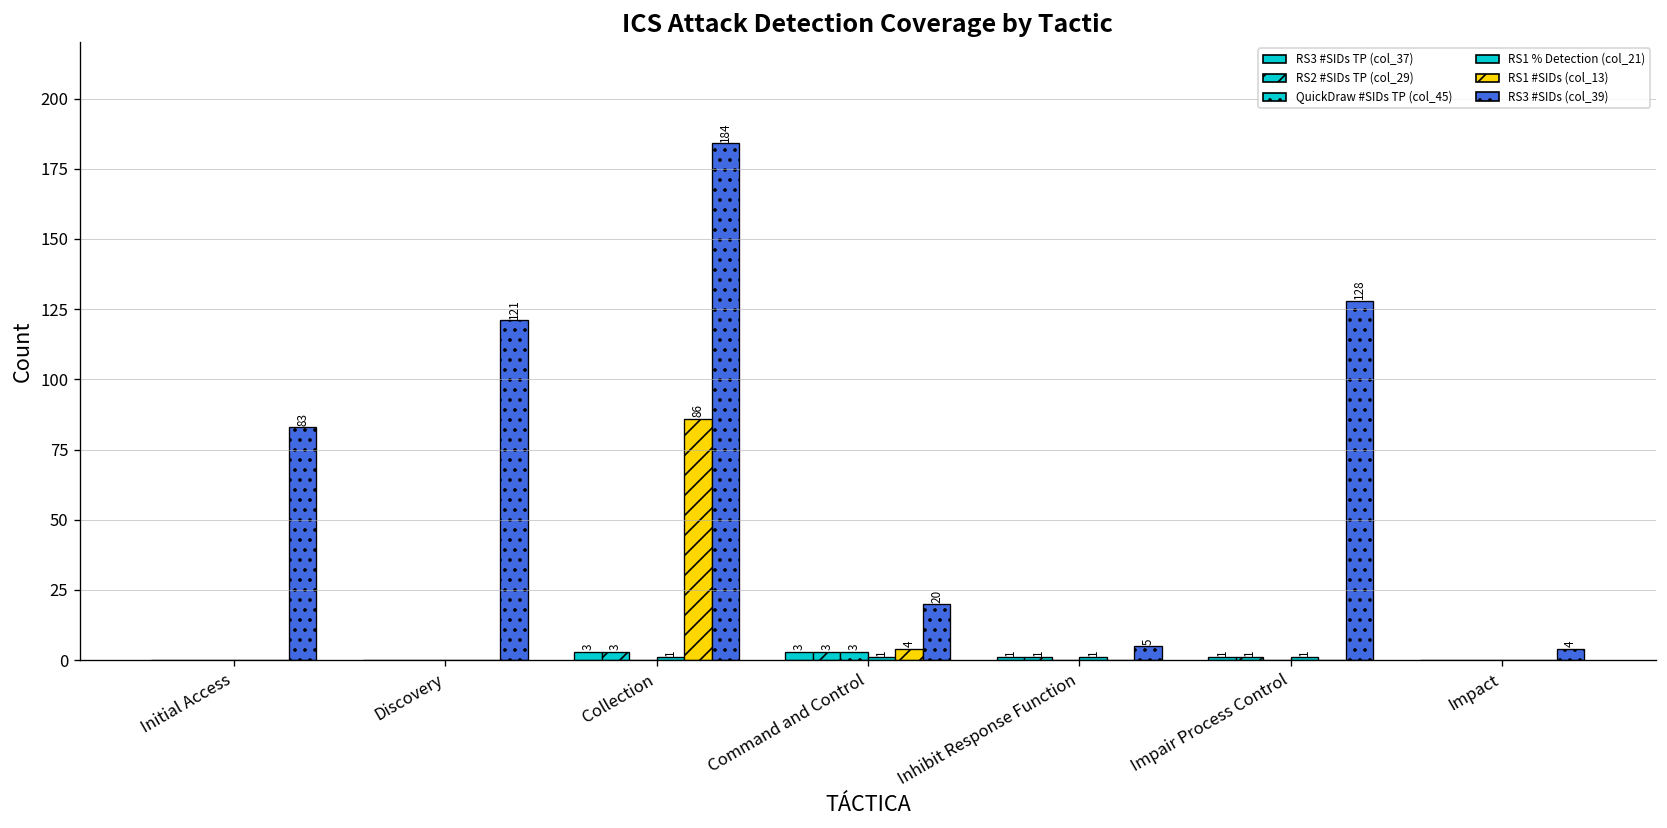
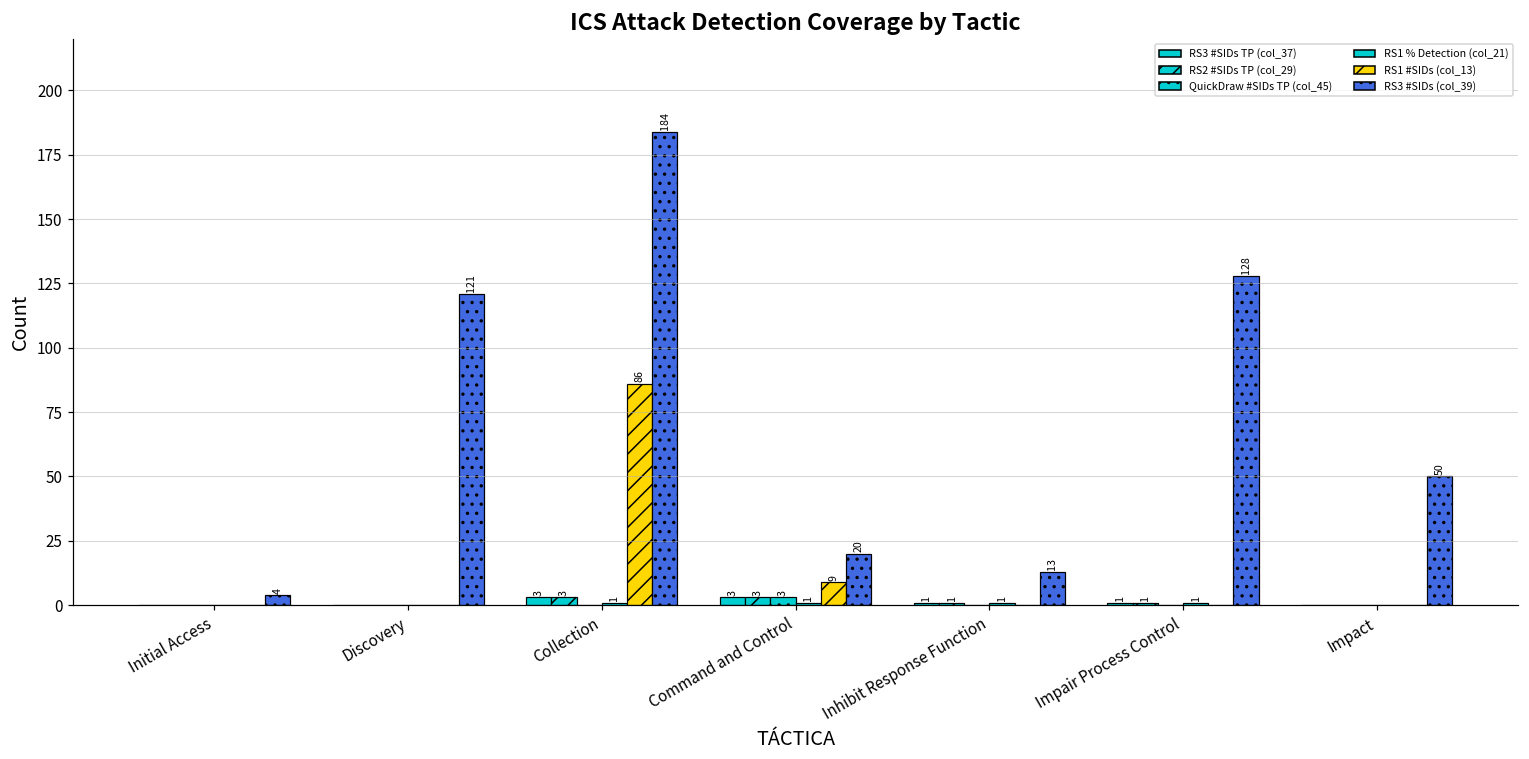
RS3 #SIDs (col_39), Initial Access: 83 -> 4
RS1 #SIDs (col_13), Command and Control: 4 -> 9
RS3 #SIDs (col_39), Inhibit Response Function: 5 -> 13
RS3 #SIDs (col_39), Impact: 4 -> 50
